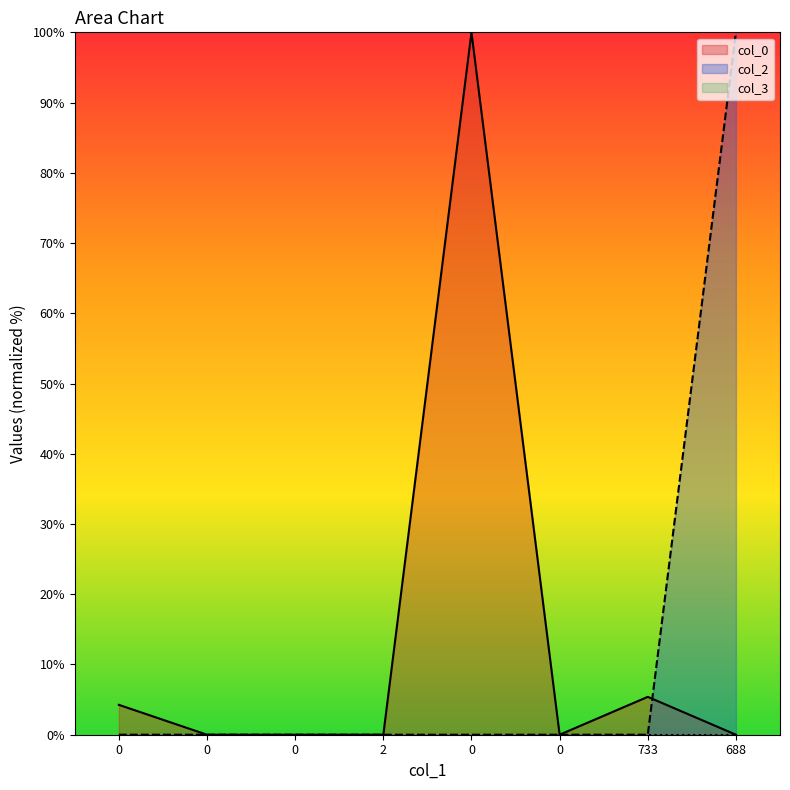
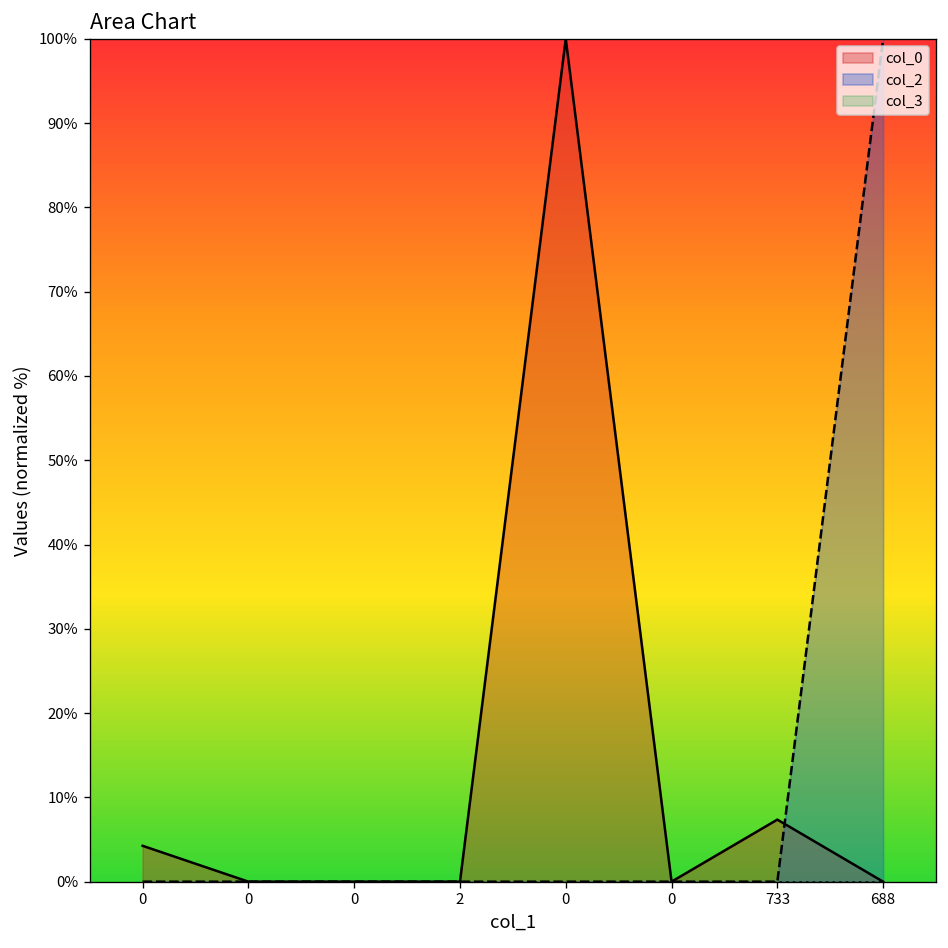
col_0, 733: 5% -> 7%
